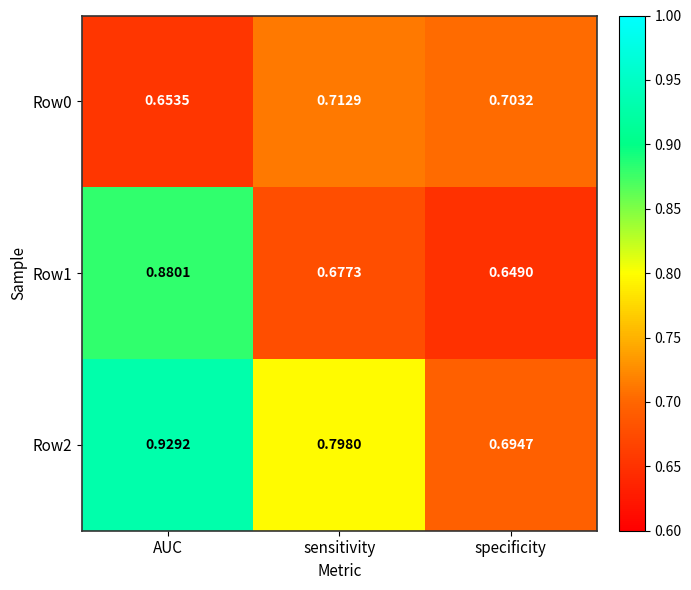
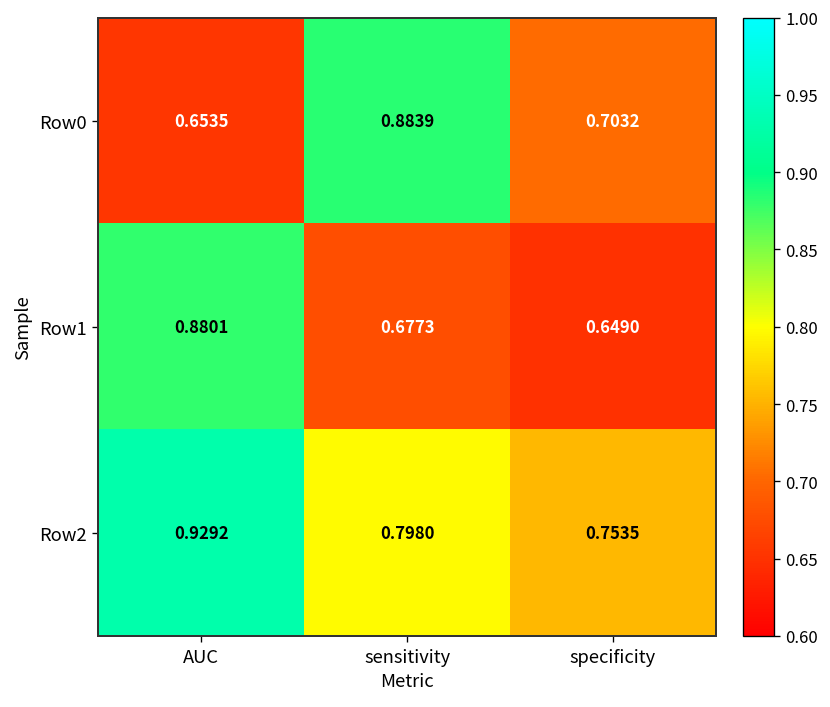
Row0, sensitivity: 0.7129 -> 0.8839
Row2, specificity: 0.6947 -> 0.7535
